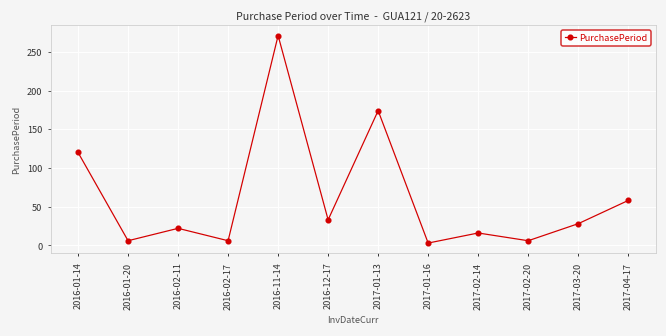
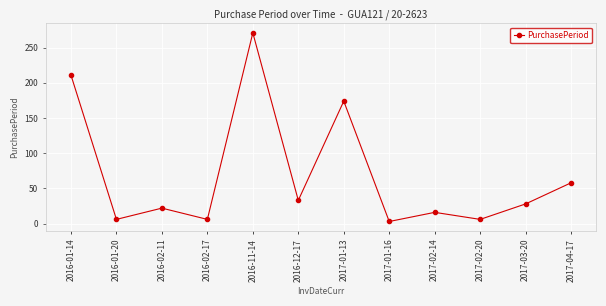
2016-01-14: 120 -> 210
